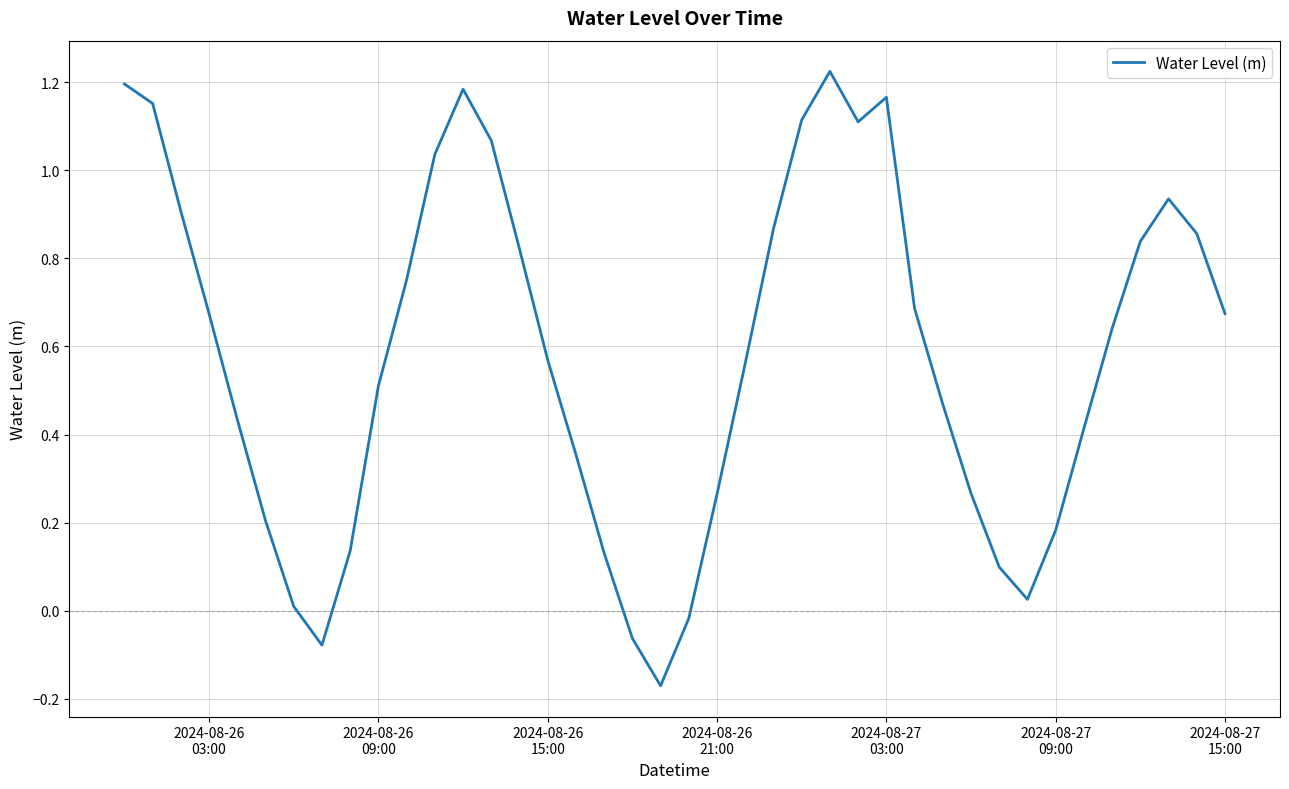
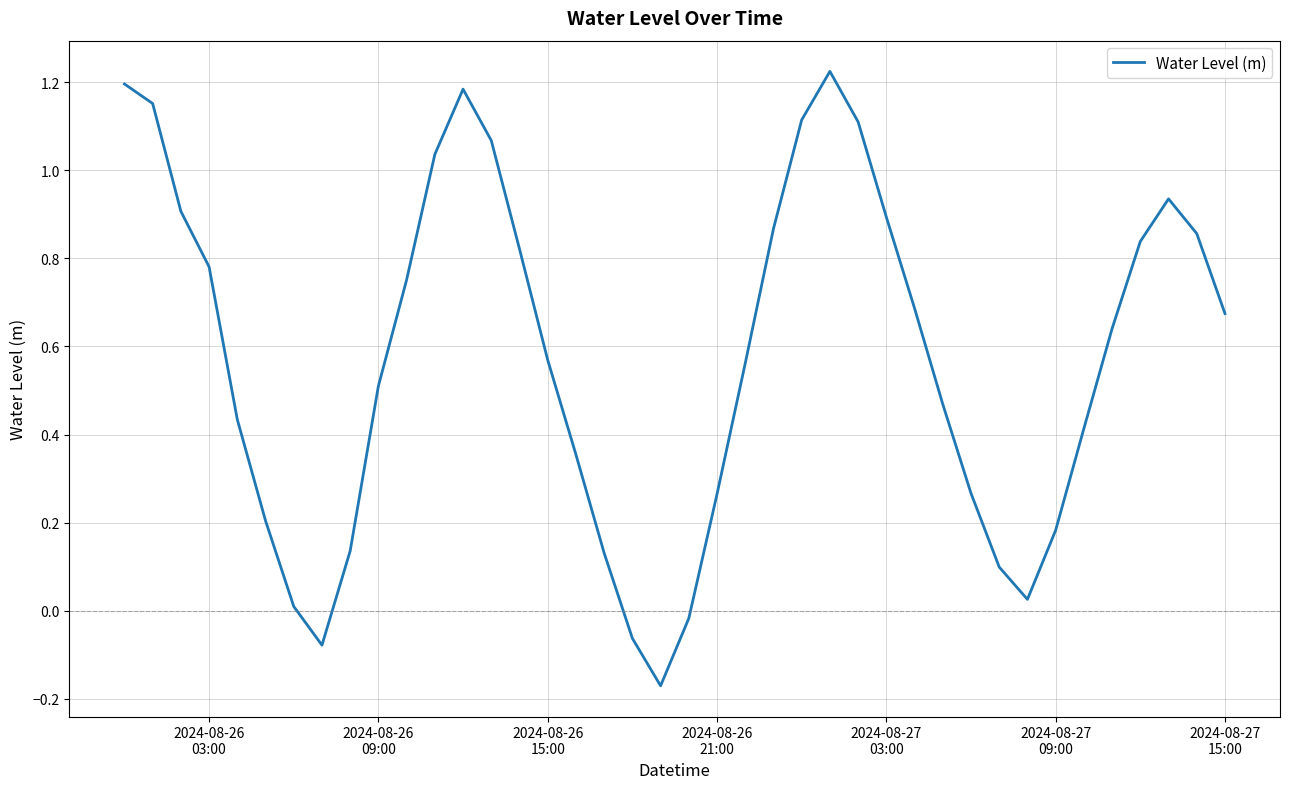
2024-08-26 03:00: 0.67 -> 0.78
2024-08-27 03:00: 1.17 -> 0.89
